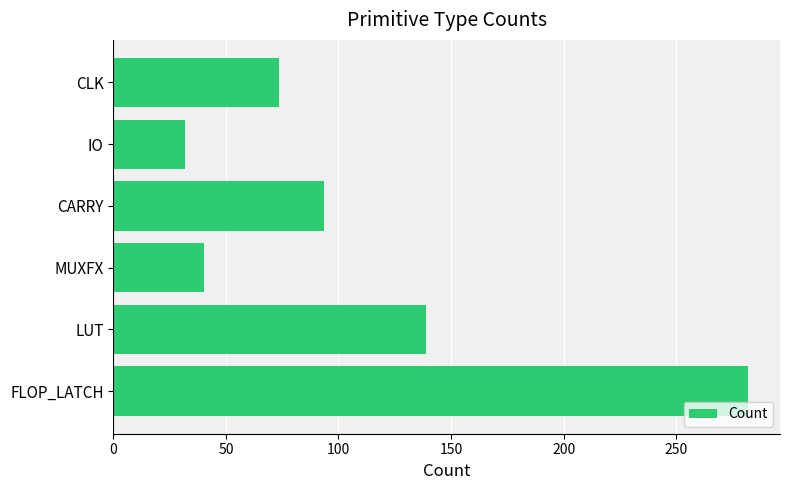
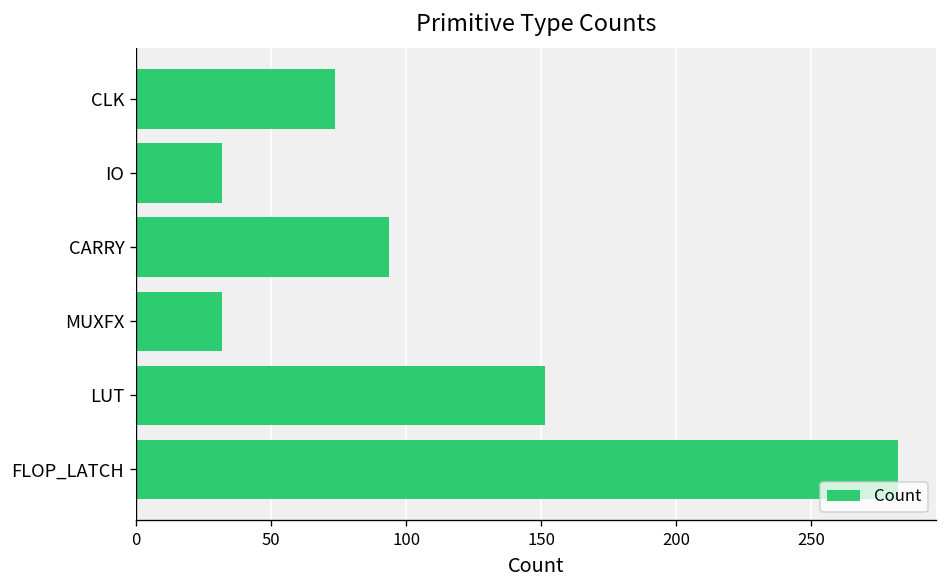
MUXFX: 40 -> 32
LUT: 139 -> 151
